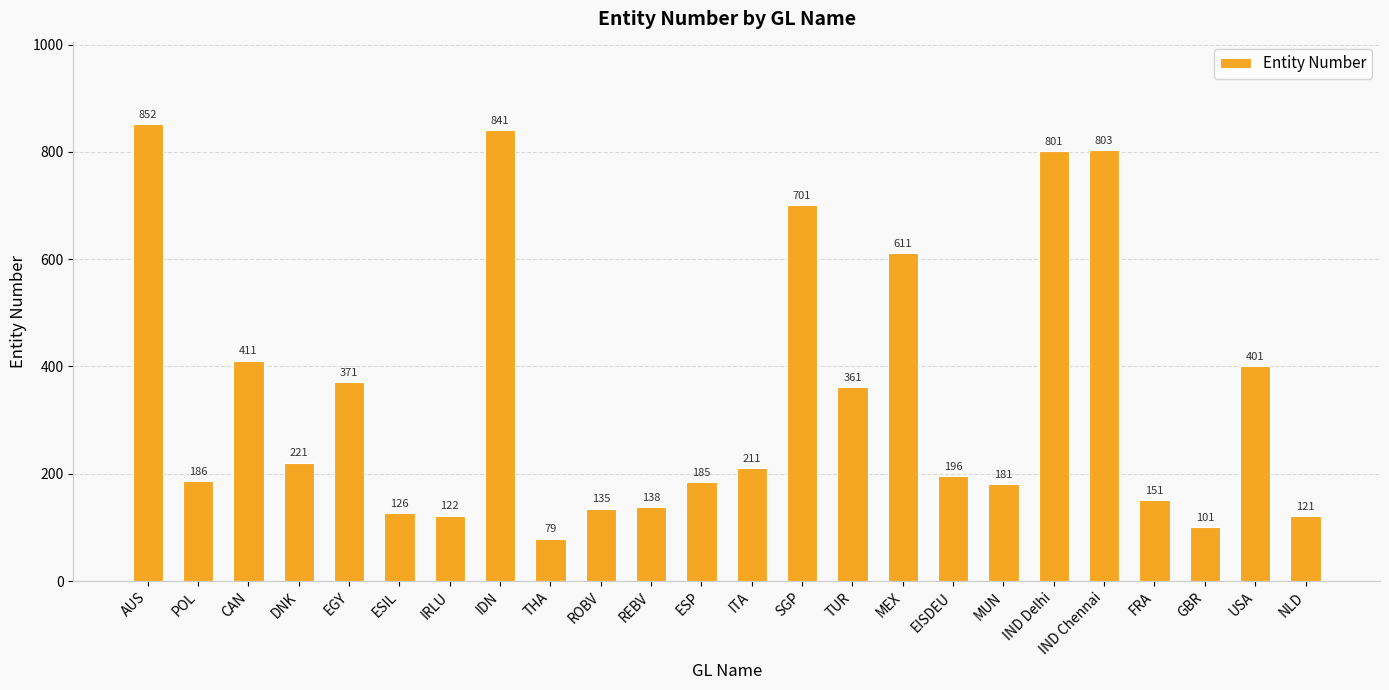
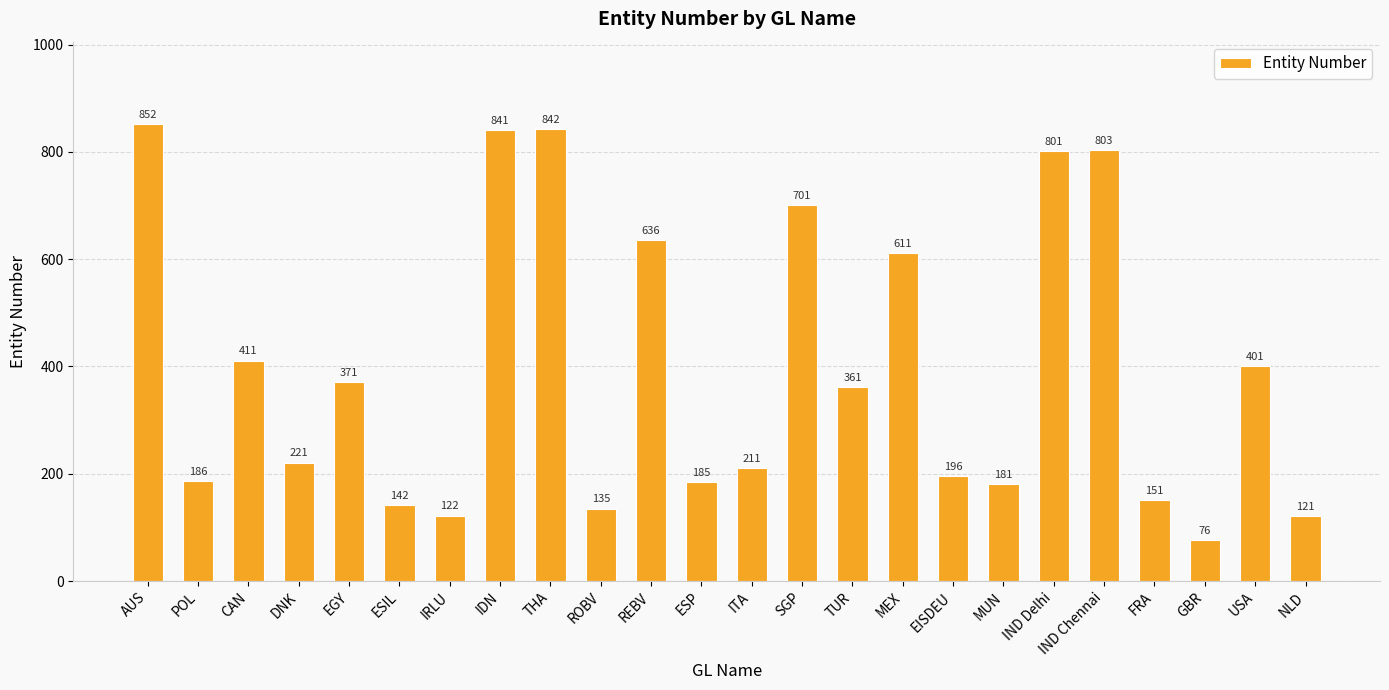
ESIL: 126 -> 142
THA: 79 -> 842
REBV: 138 -> 636
GBR: 101 -> 76
